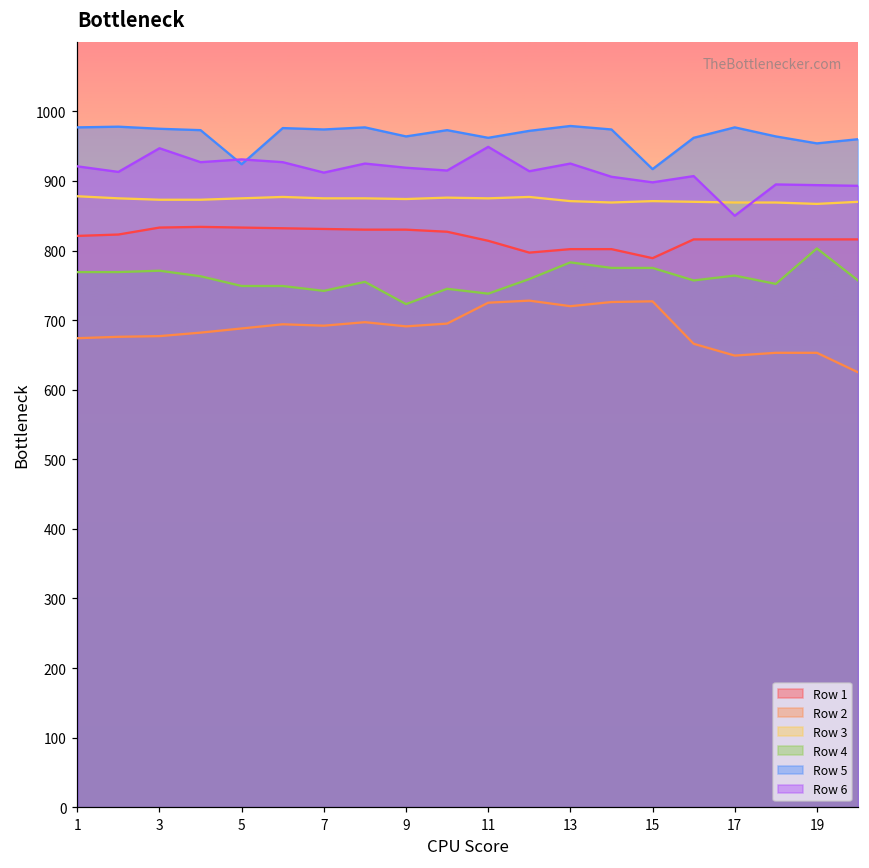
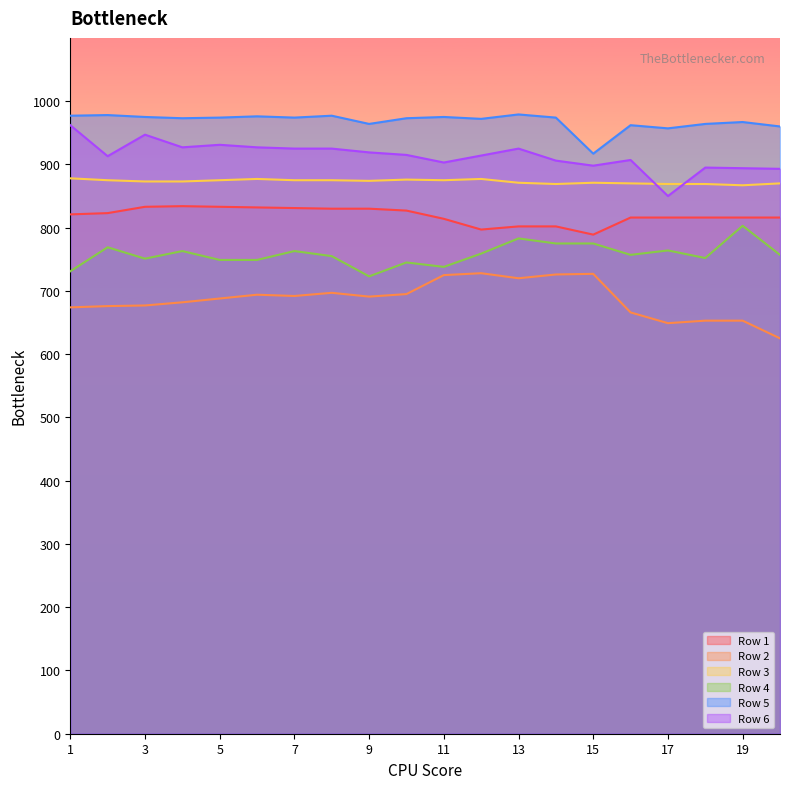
Row 4, 1: 770 -> 730
Row 6, 1: 920 -> 960
Row 4, 3: 770 -> 750
Row 5, 5: 920 -> 970
Row 4, 7: 740 -> 760
Row 6, 7: 910 -> 930
Row 5, 11: 960 -> 980
Row 6, 11: 950 -> 900
Row 5, 17: 980 -> 960
Row 5, 19: 950 -> 970
